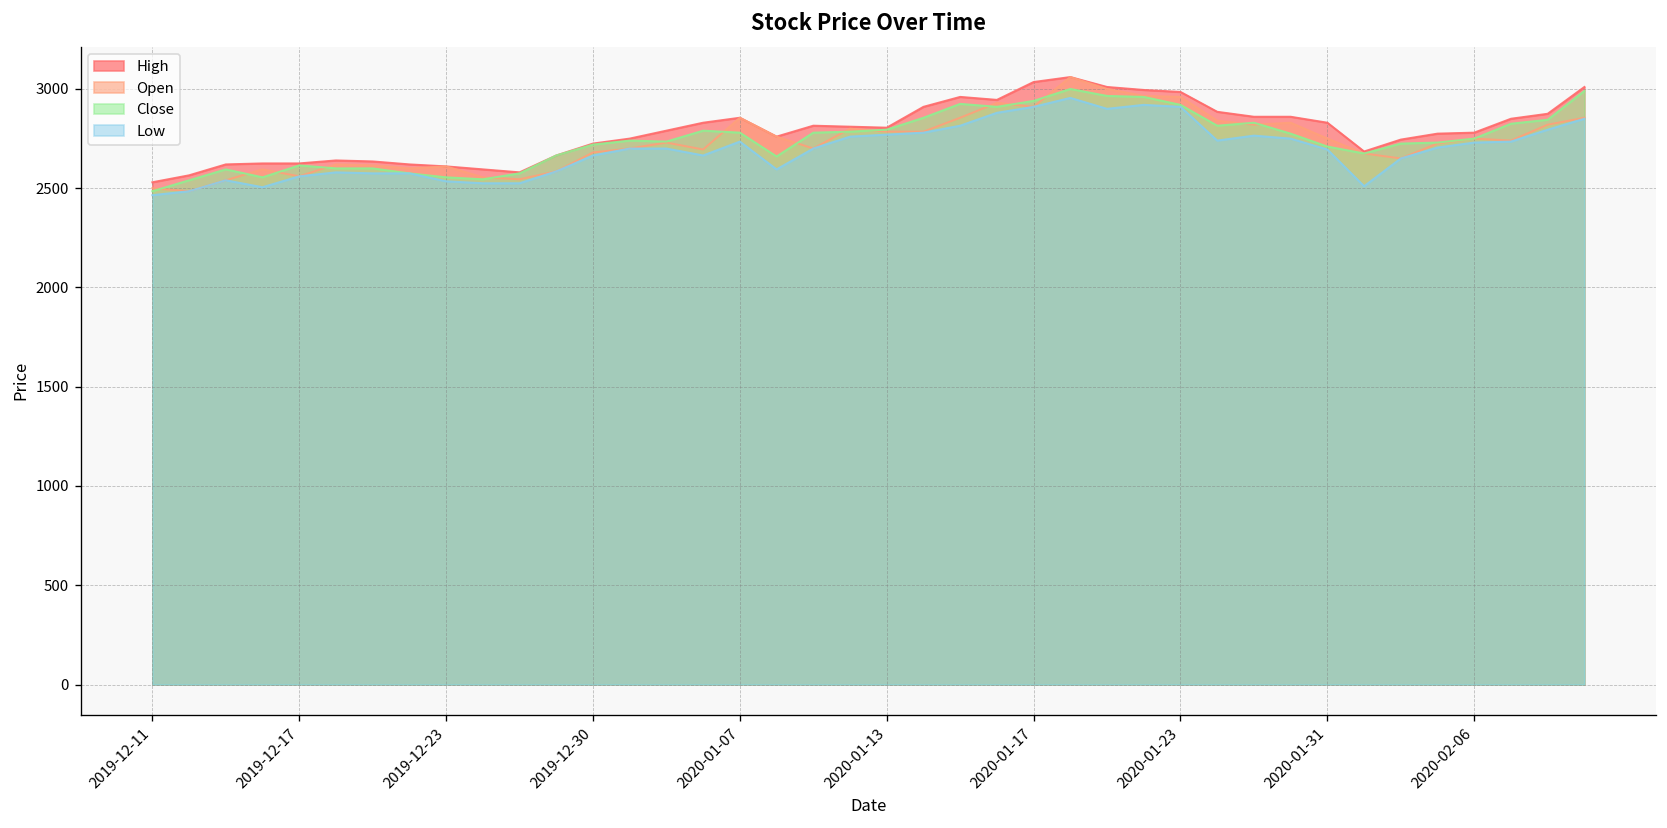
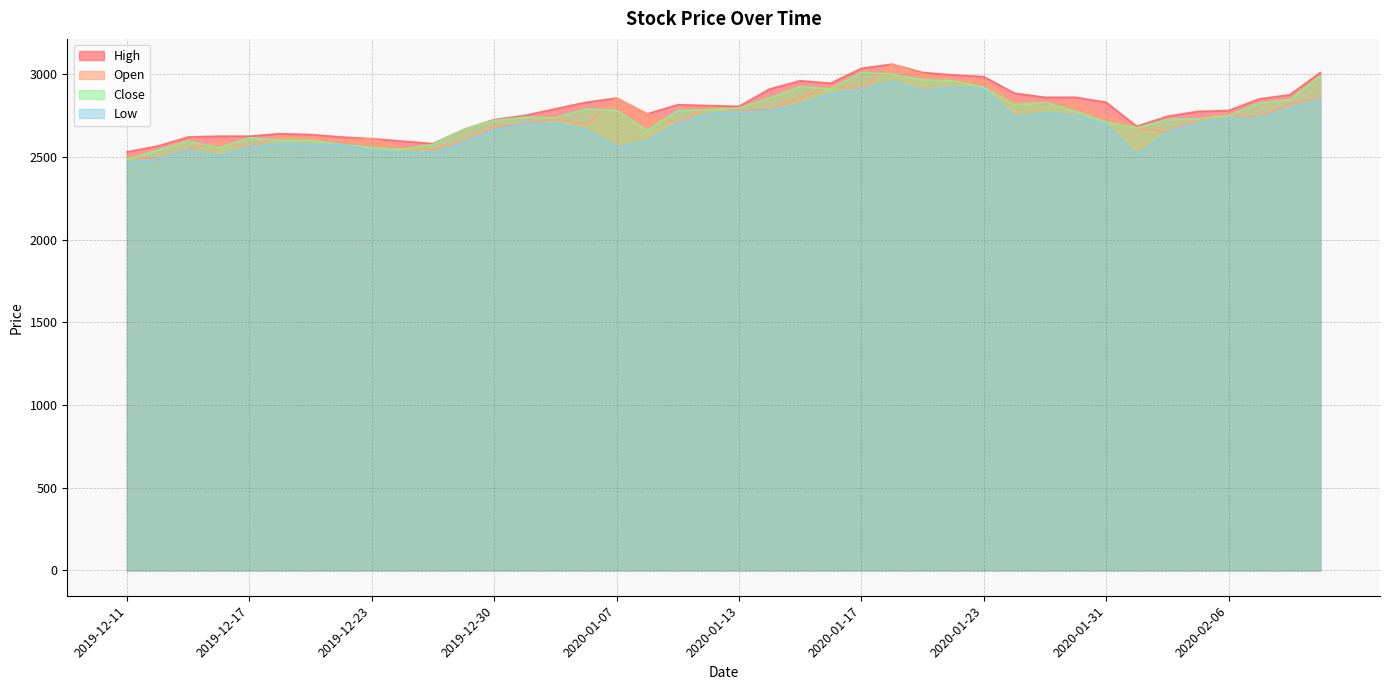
Low, 2020-01-07: 2740 -> 2560
Close, 2020-01-17: 2940 -> 3010
